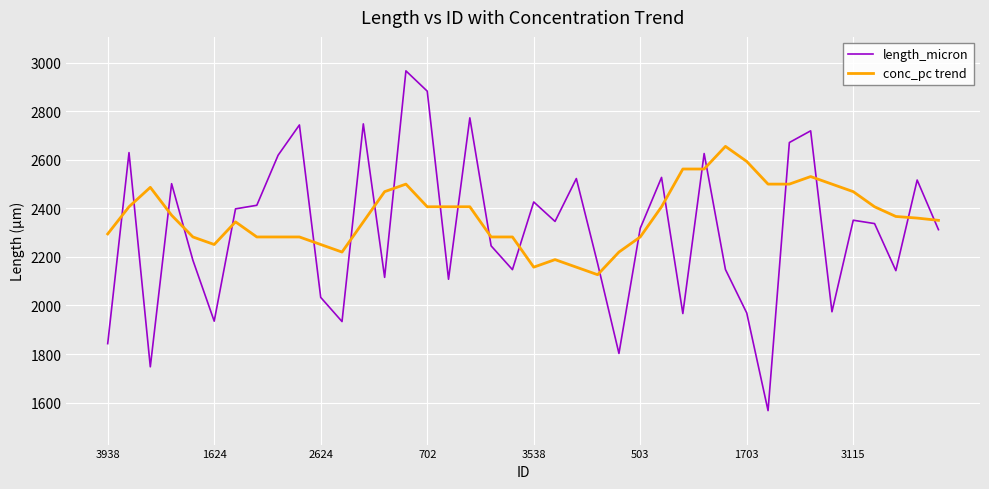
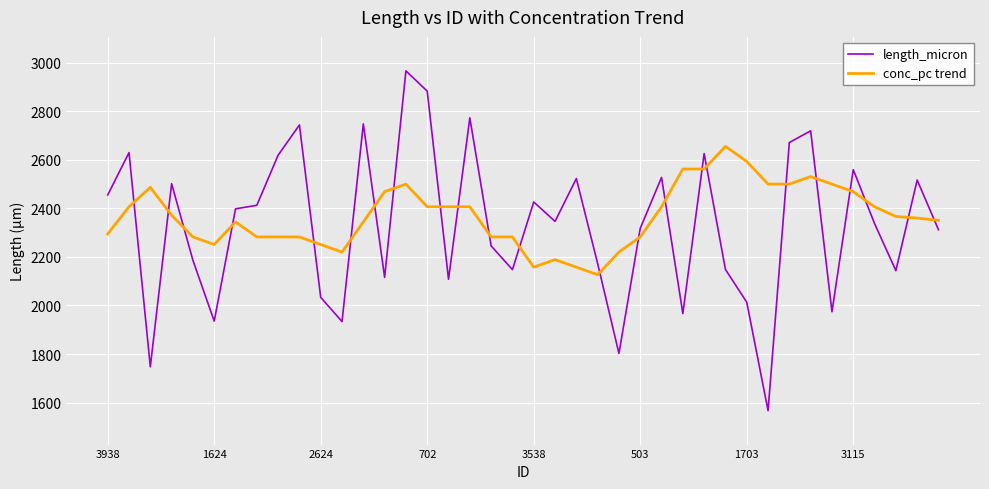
length_micron, 3938: 1840 -> 2450
length_micron, 1703: 1970 -> 2010
length_micron, 3115: 2350 -> 2560
